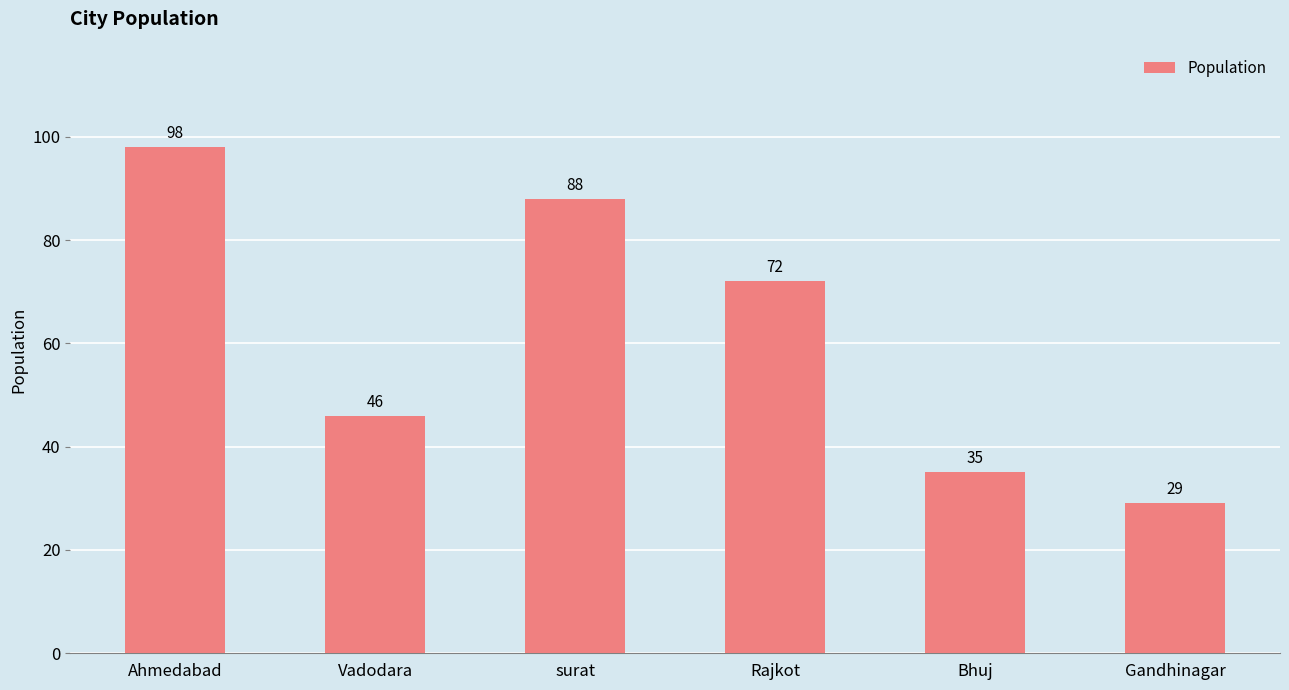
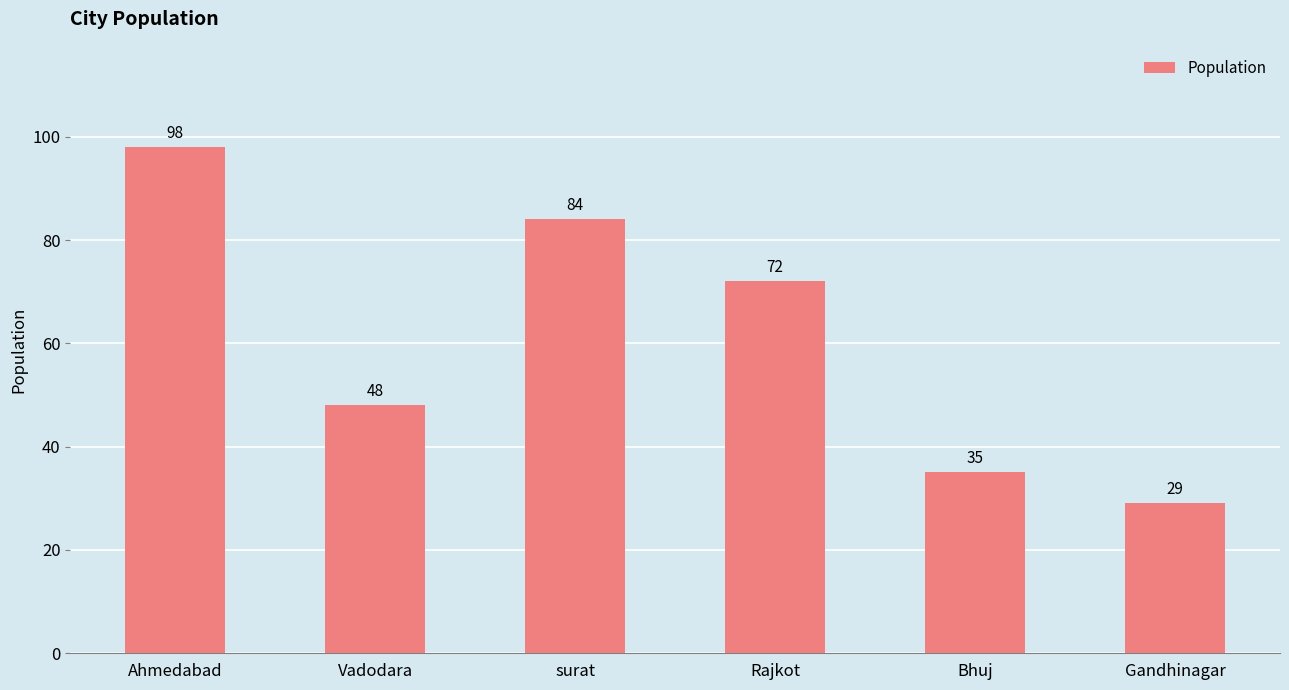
Vadodara: 46 -> 48
surat: 88 -> 84
